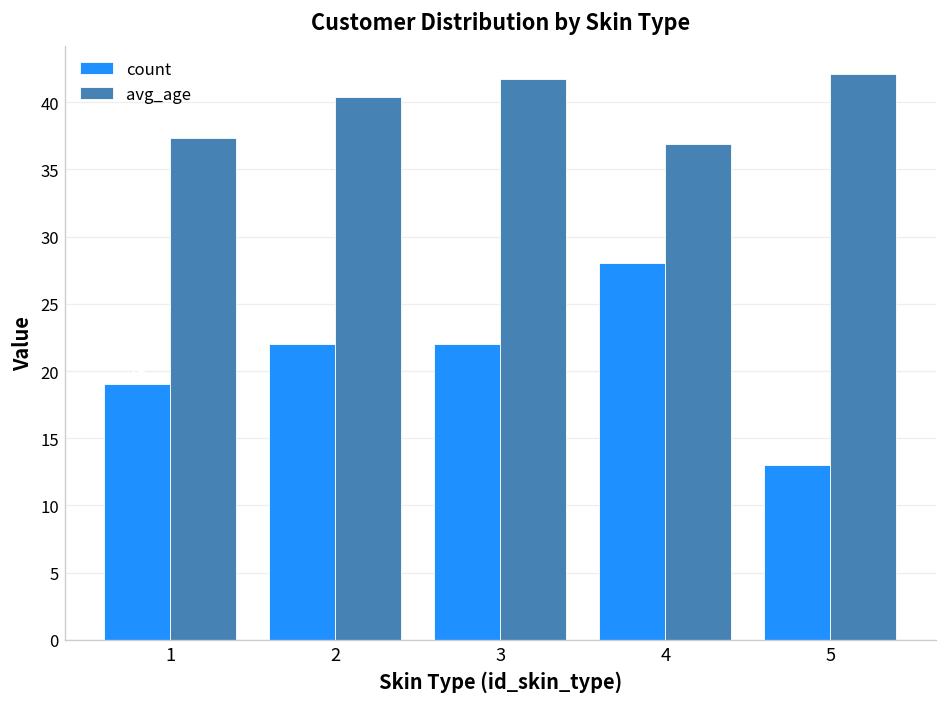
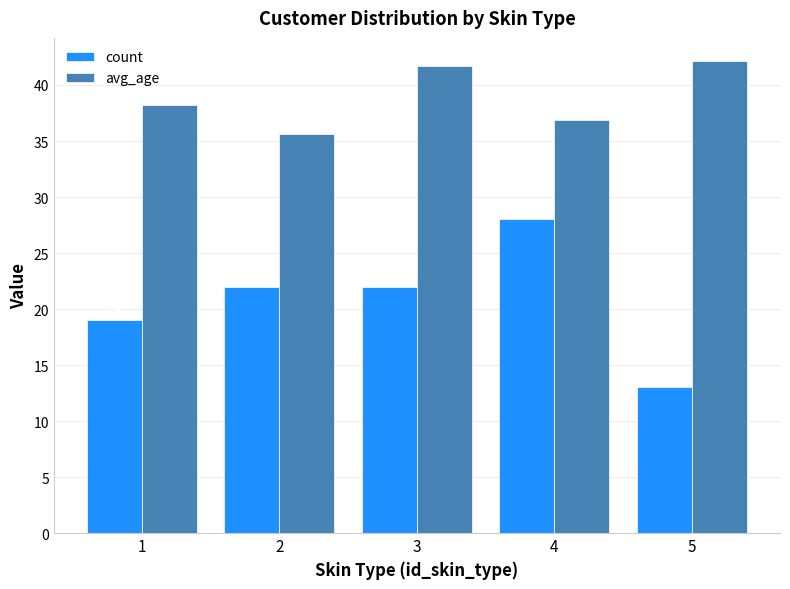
avg_age, 1: 37.3 -> 38.2
avg_age, 2: 40.4 -> 35.6
